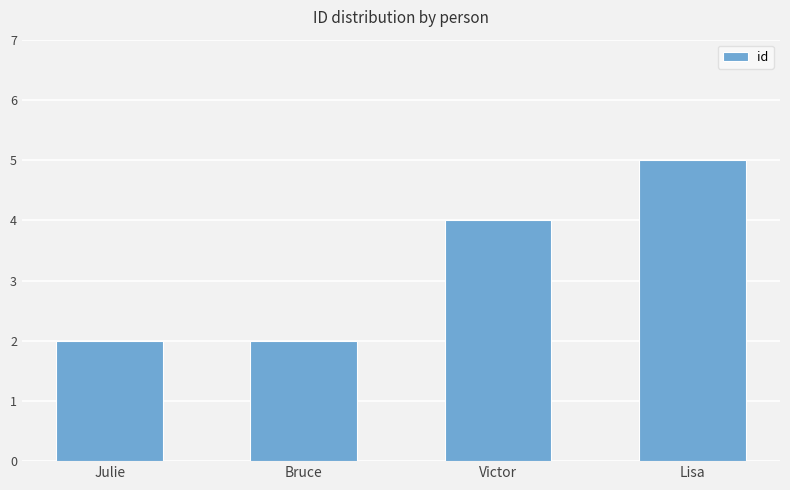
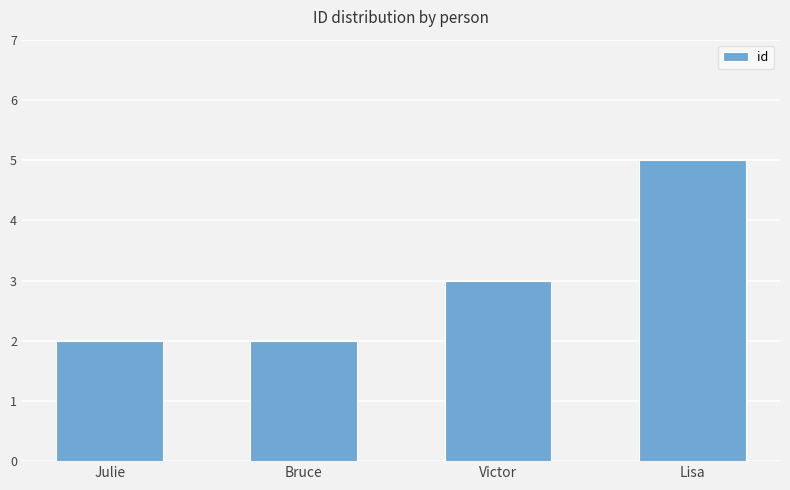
Victor: 4 -> 3
